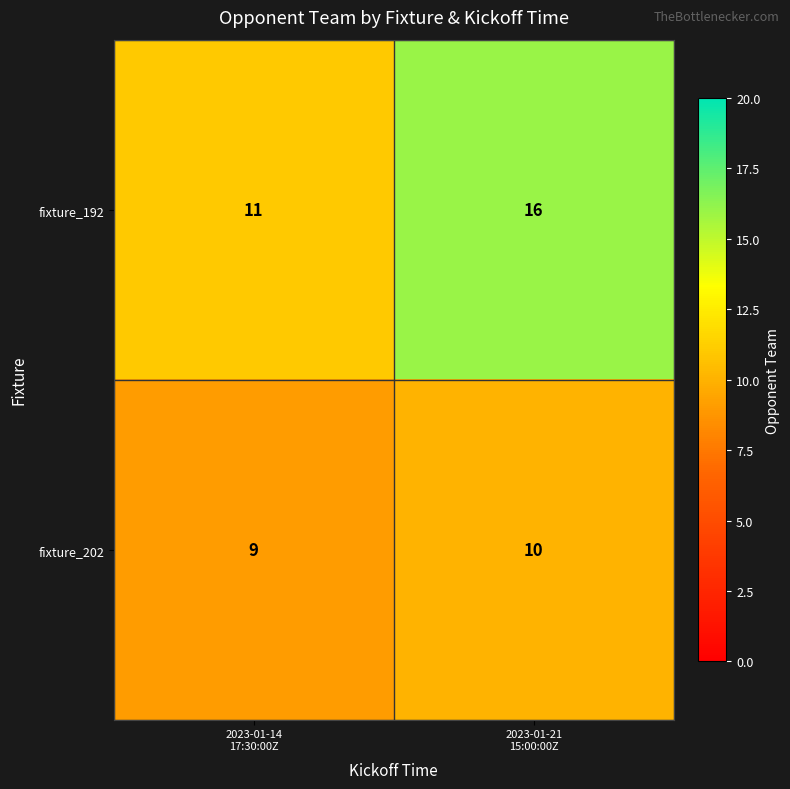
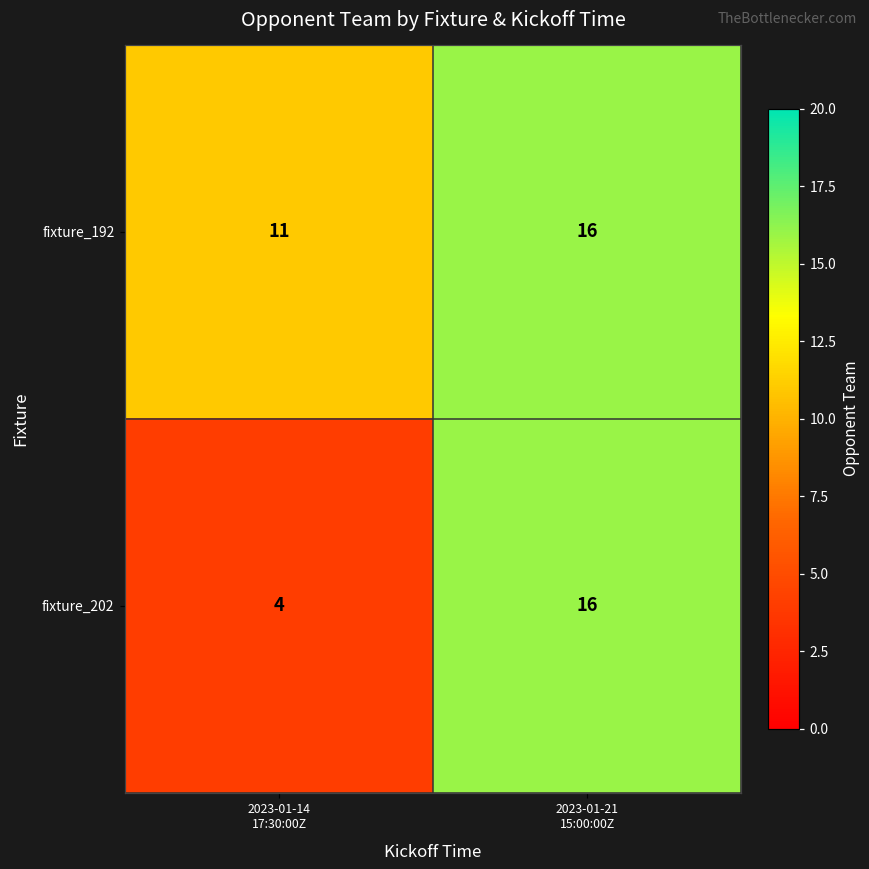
fixture_202, 2023-01-14 17:30:00Z: 9 -> 4
fixture_202, 2023-01-21 15:00:00Z: 10 -> 16
